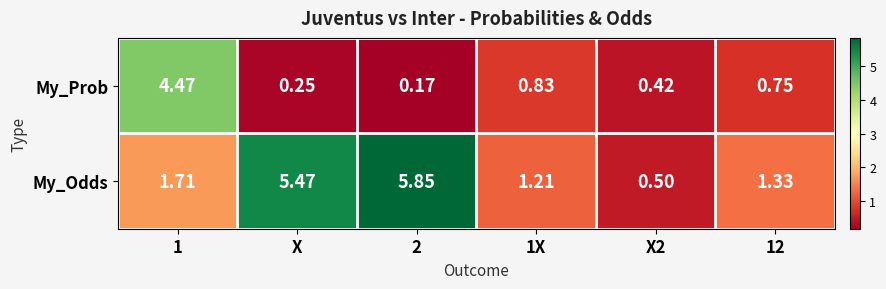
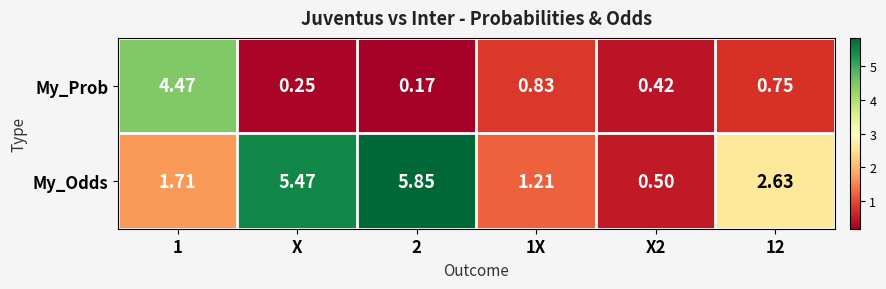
My_Odds, 12: 1.33 -> 2.63
